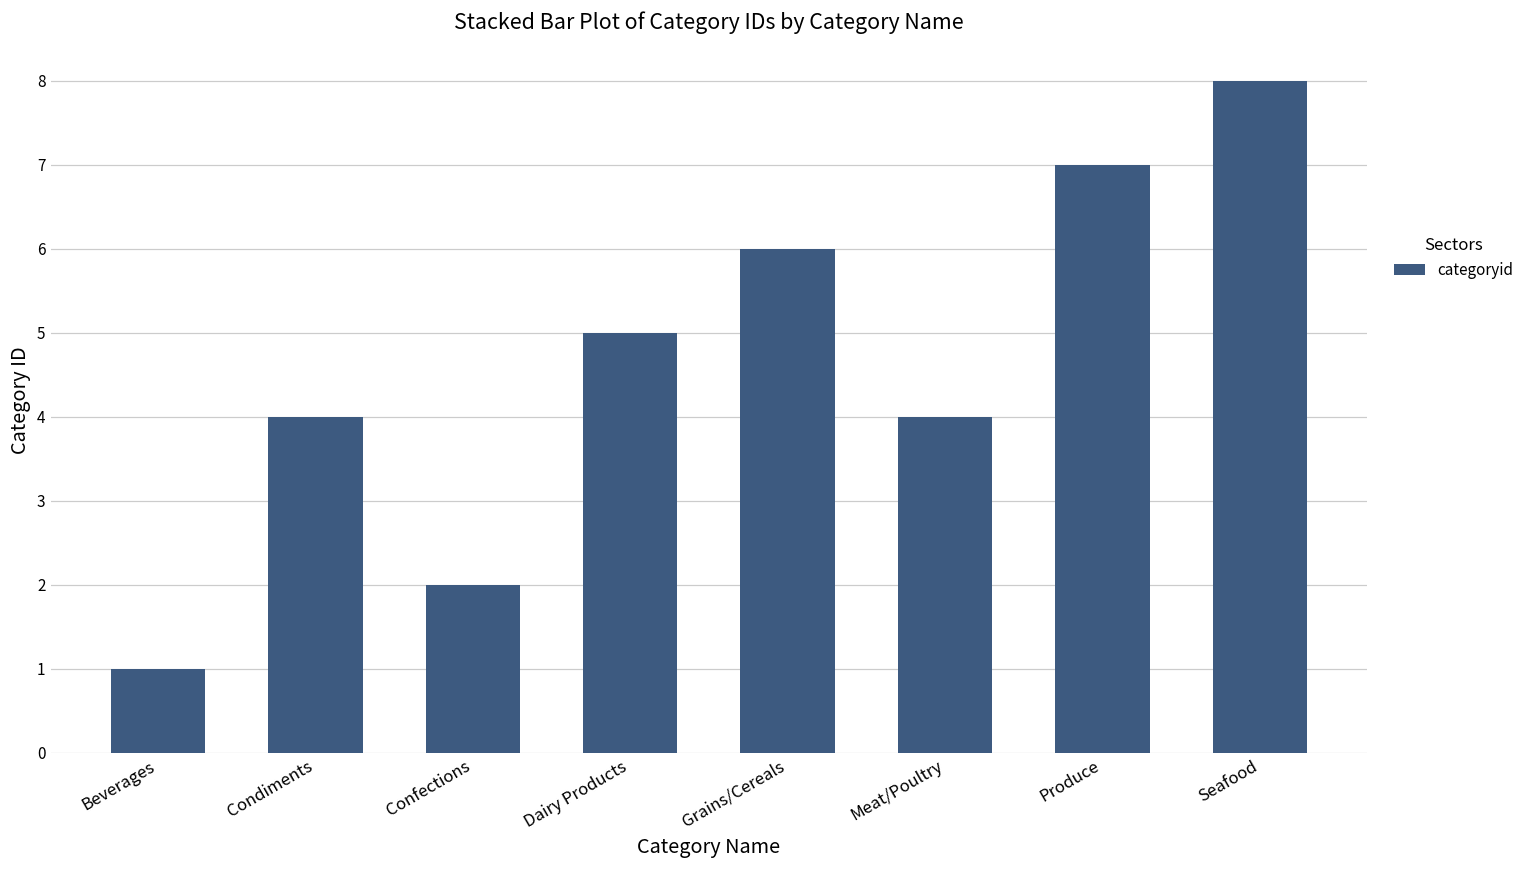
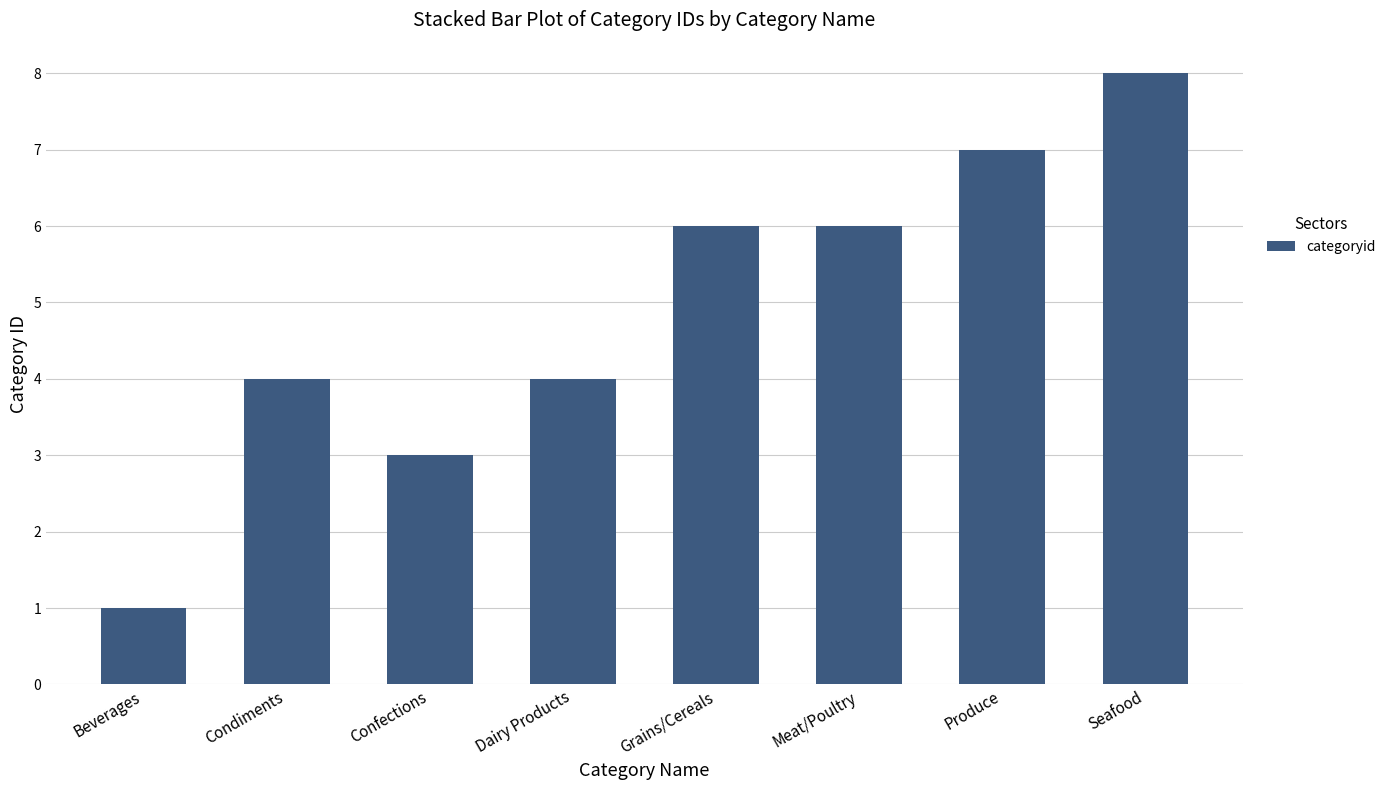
Confections: 2 -> 3
Dairy Products: 5 -> 4
Meat/Poultry: 4 -> 6
